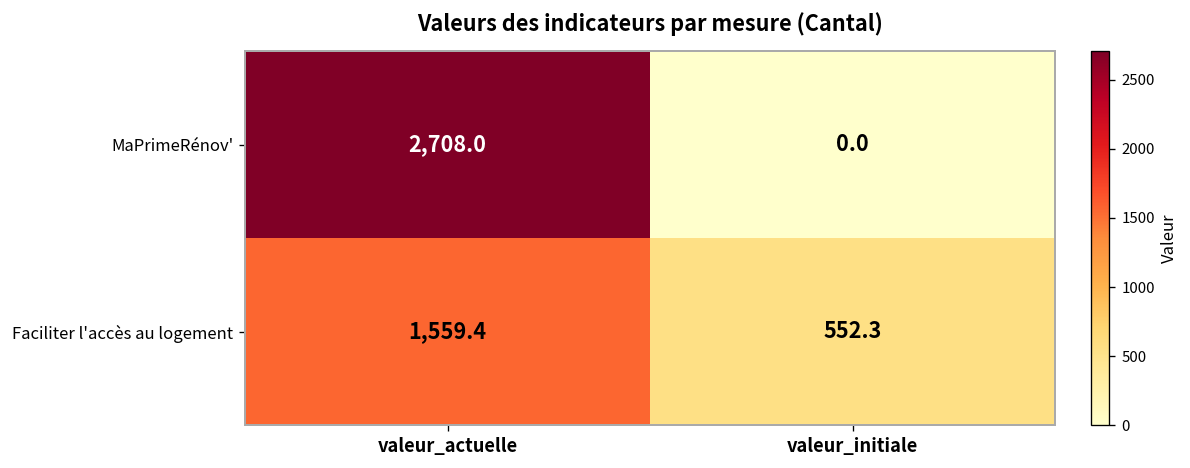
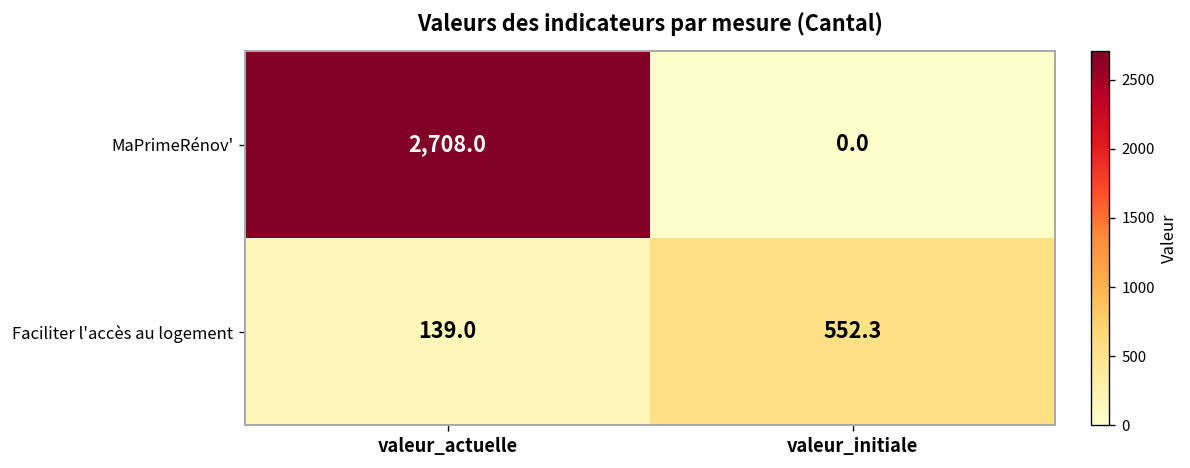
Faciliter l'accès au logement, valeur_actuelle: 1,559.4 -> 139.0
